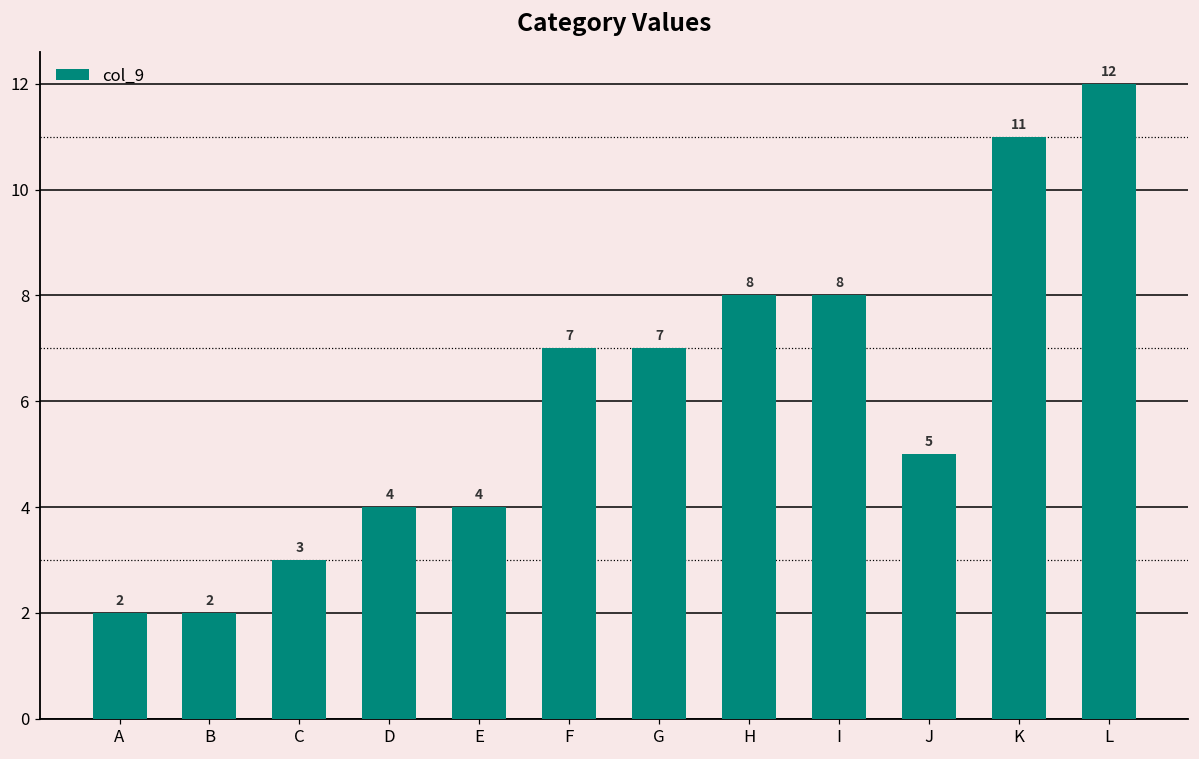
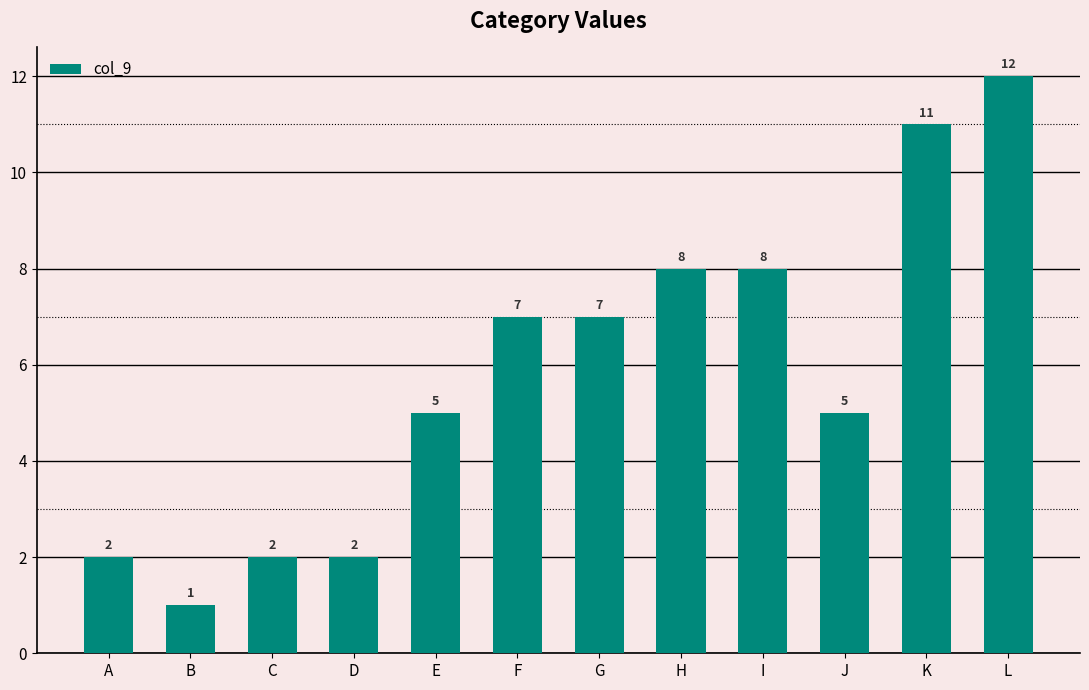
B: 2 -> 1
C: 3 -> 2
D: 4 -> 2
E: 4 -> 5
